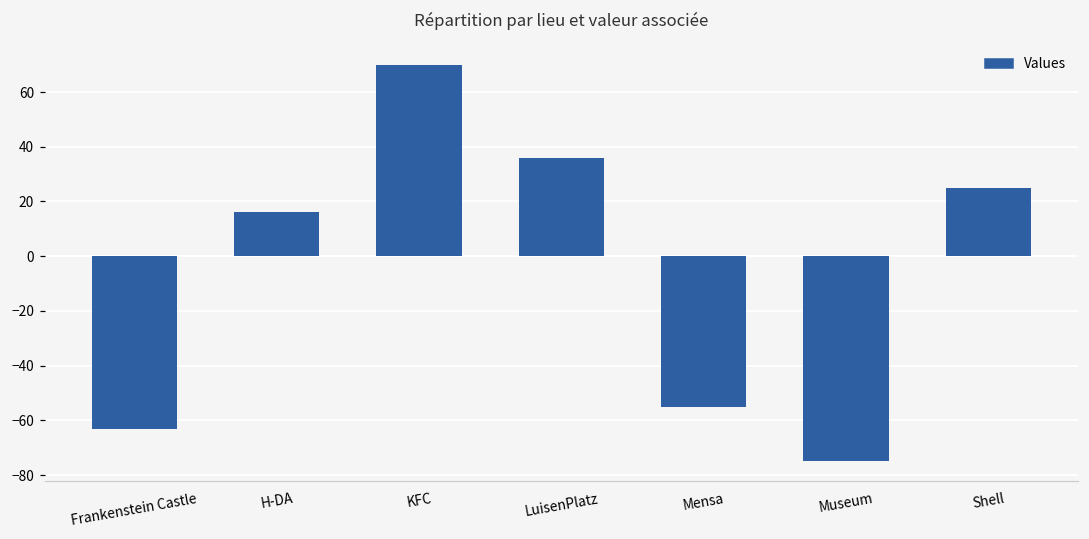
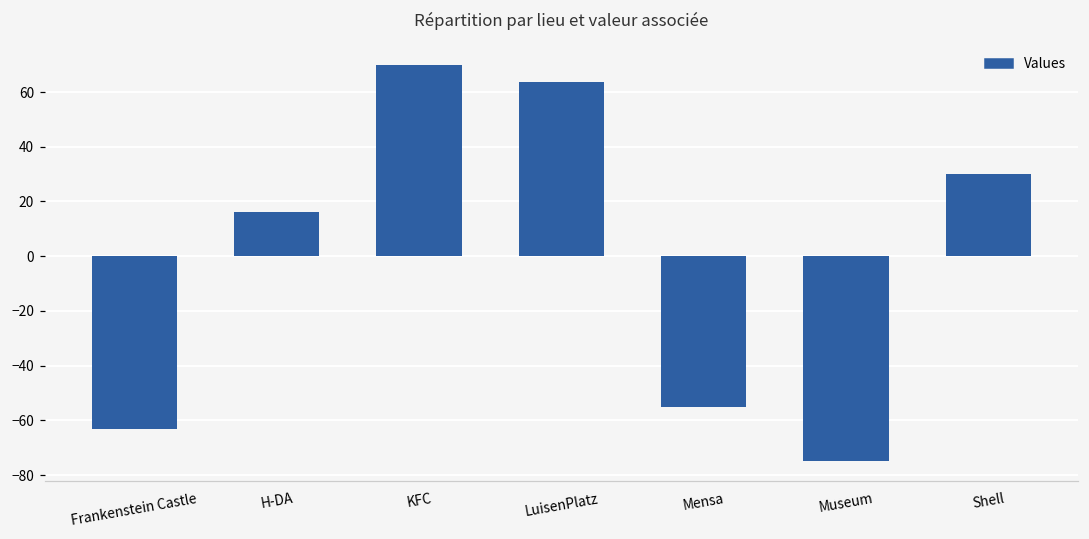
LuisenPlatz: 36 -> 64
Shell: 25 -> 30
